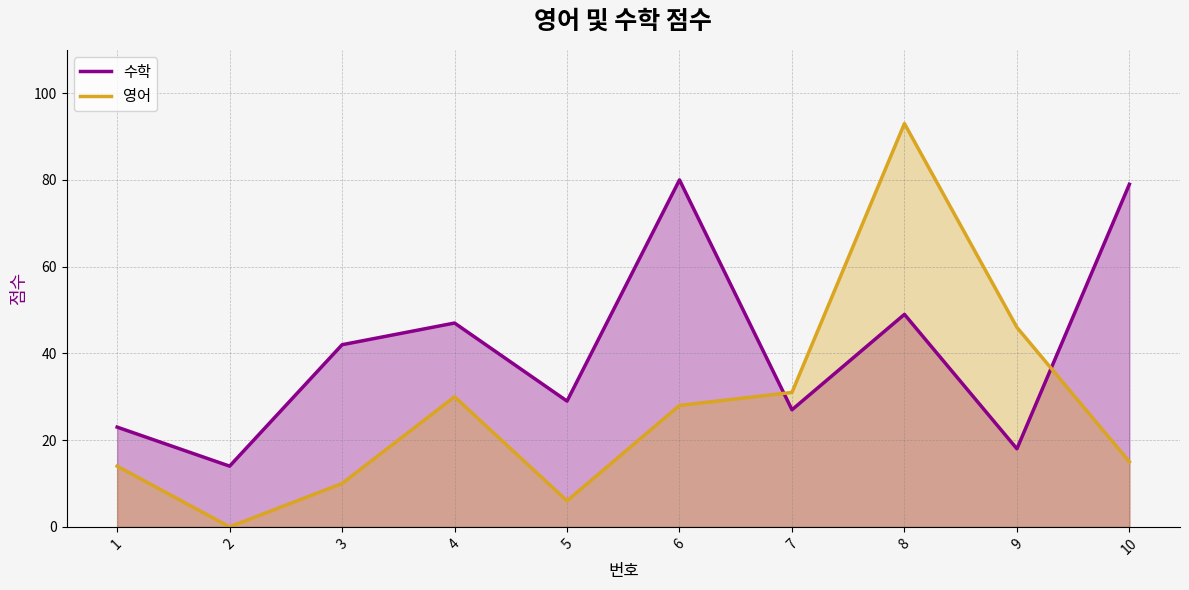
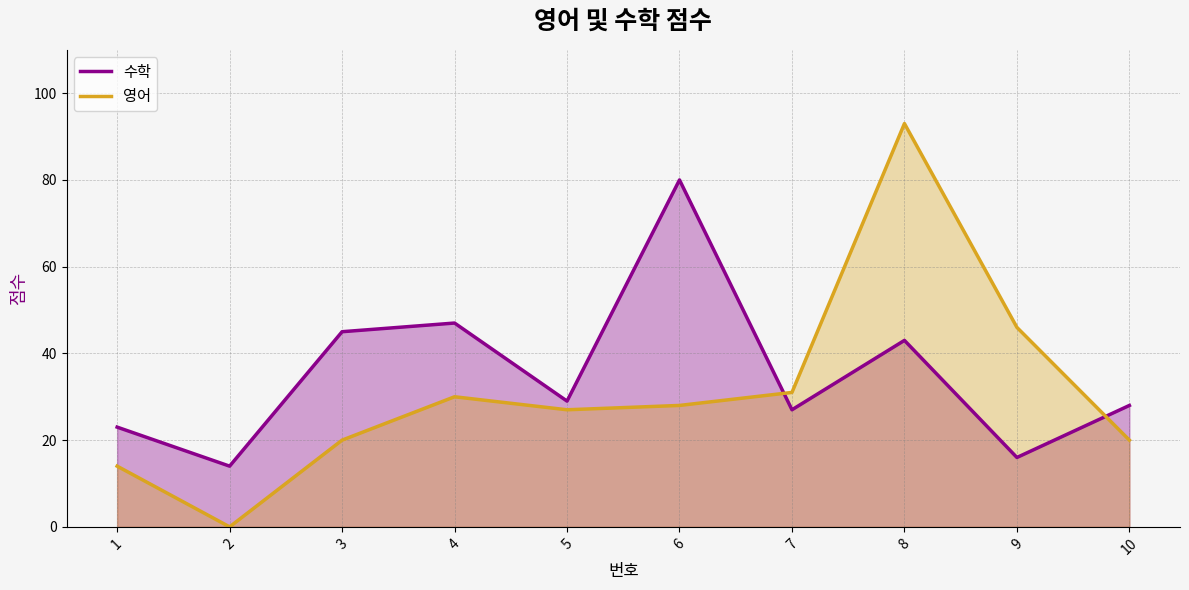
수학, 3: 42 -> 45
영어, 3: 10 -> 20
영어, 5: 6 -> 27
수학, 8: 49 -> 43
수학, 9: 18 -> 16
수학, 10: 79 -> 28
영어, 10: 15 -> 20
